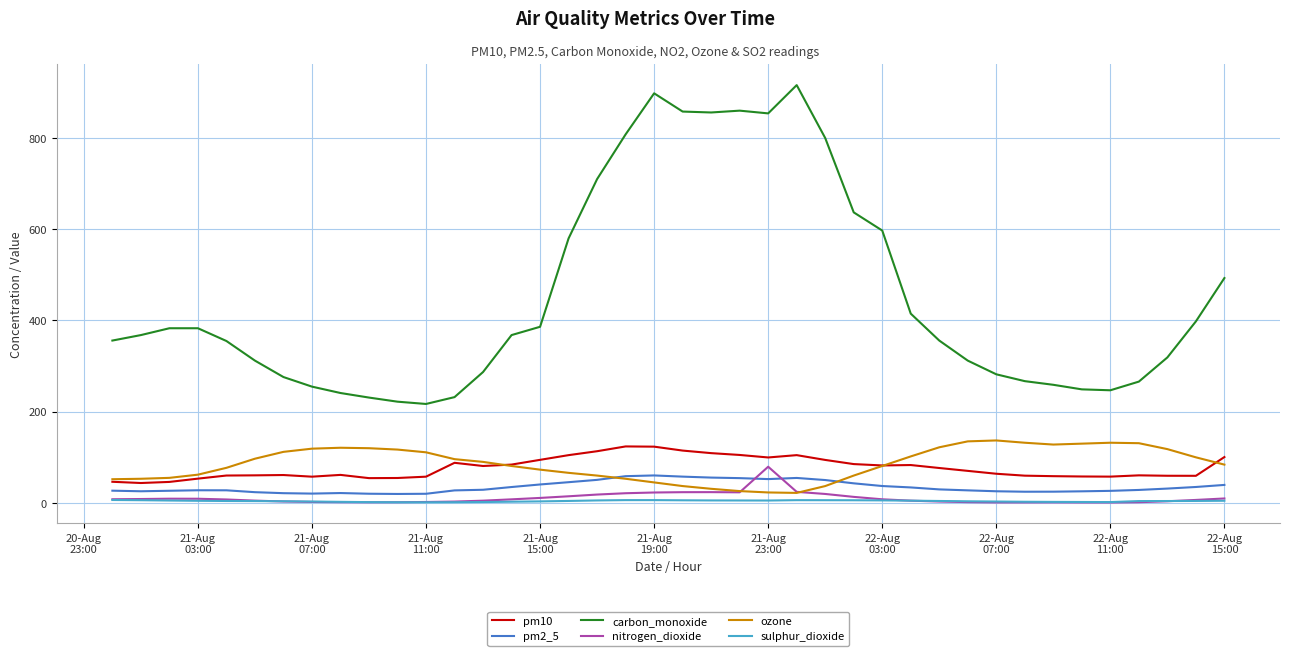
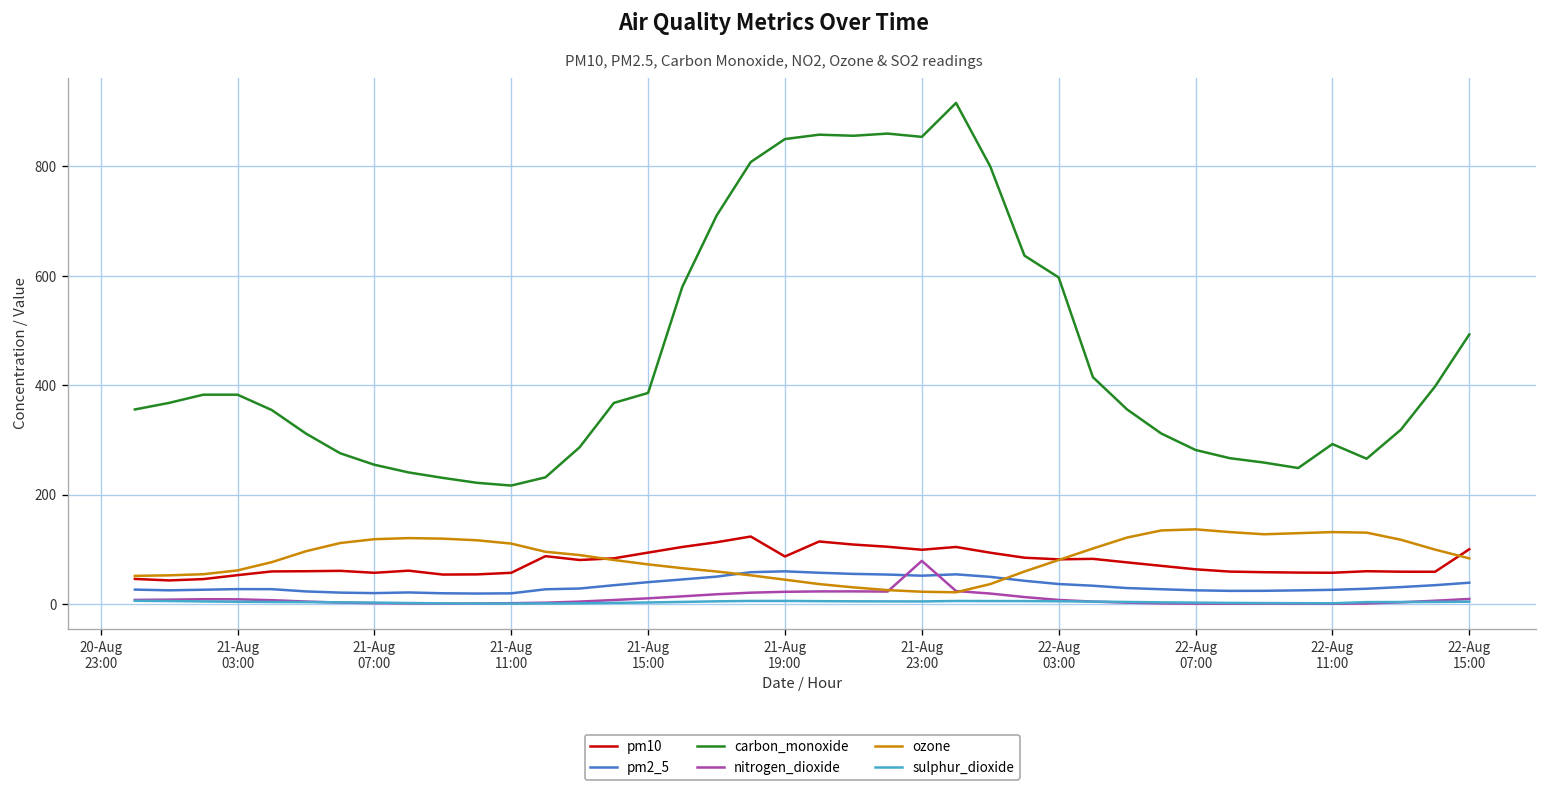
pm10, 21-Aug 19:00: 120 -> 90
carbon_monoxide, 21-Aug 19:00: 900 -> 850
carbon_monoxide, 22-Aug 11:00: 250 -> 290
